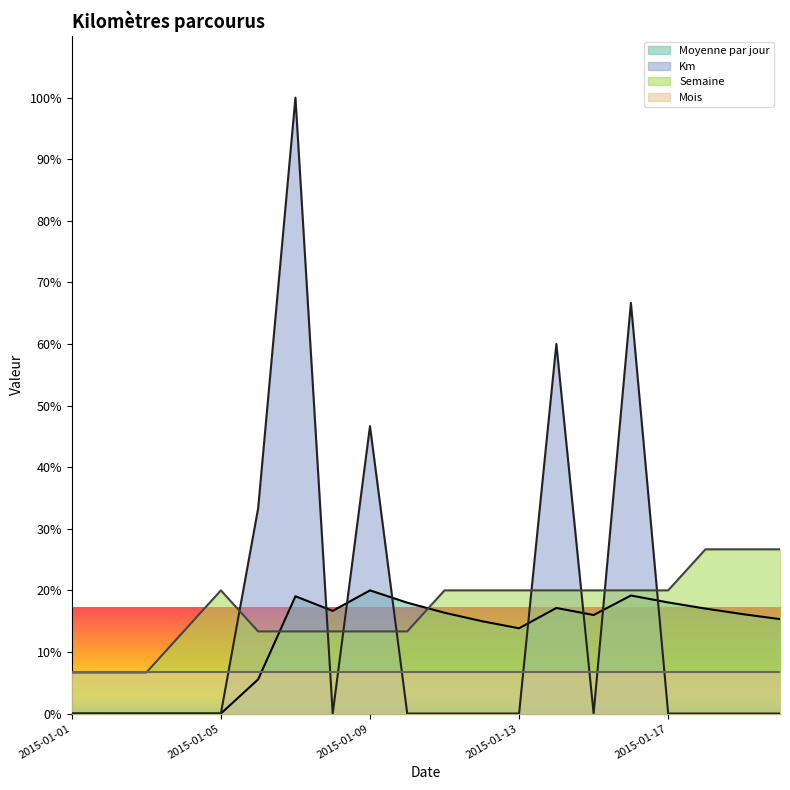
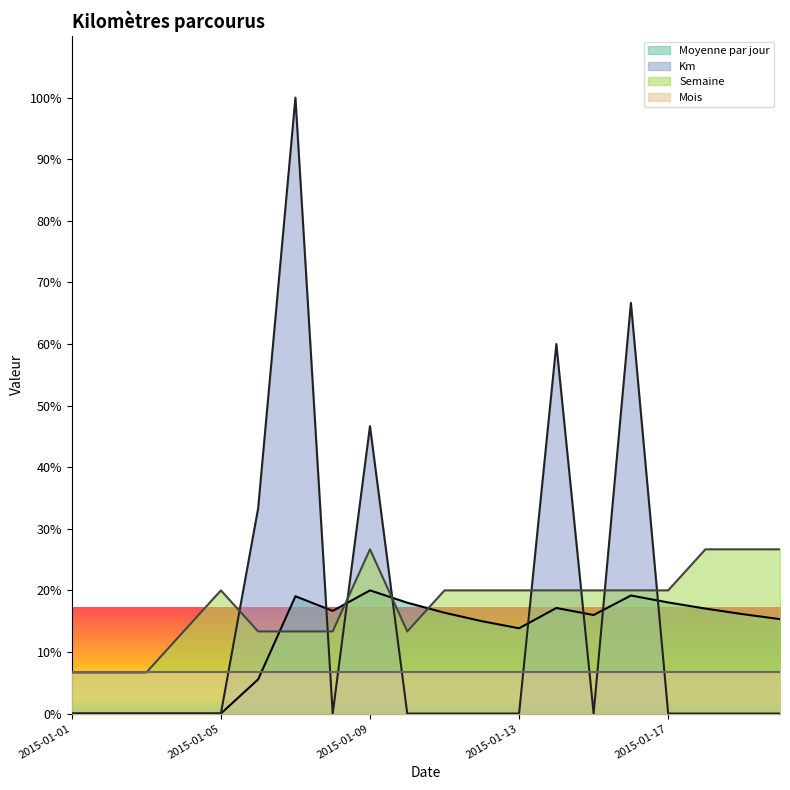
Semaine, 2015-01-09: 13% -> 27%
